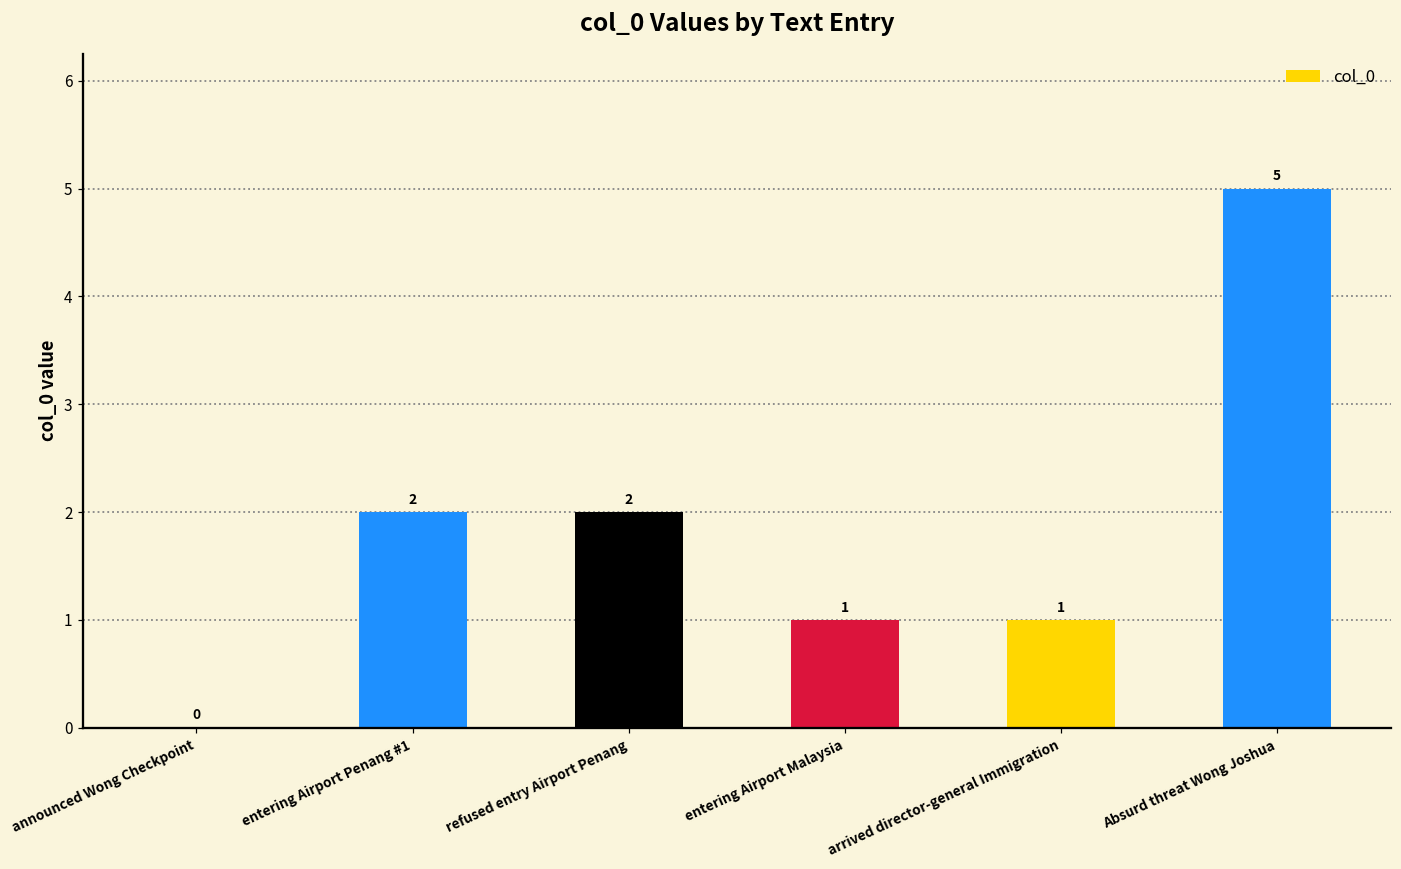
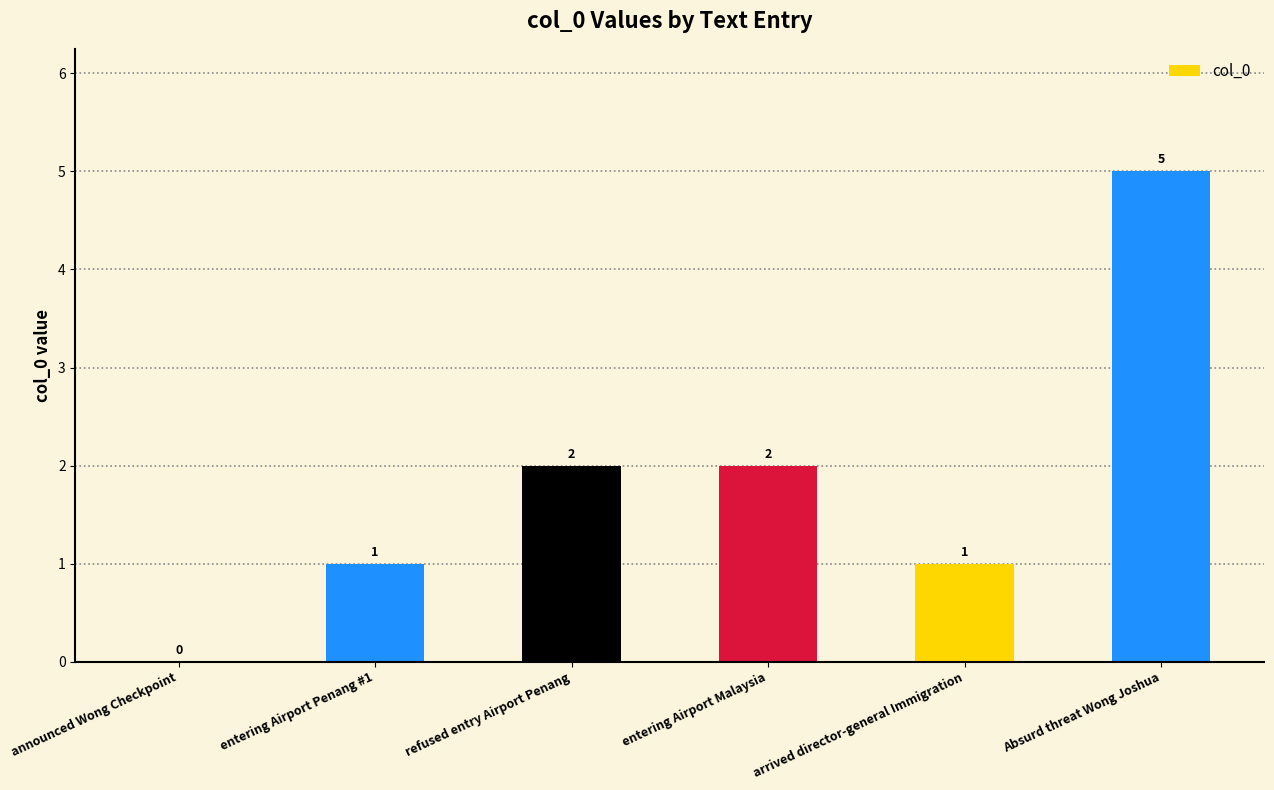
entering Airport Penang #1: 2 -> 1
entering Airport Malaysia: 1 -> 2
